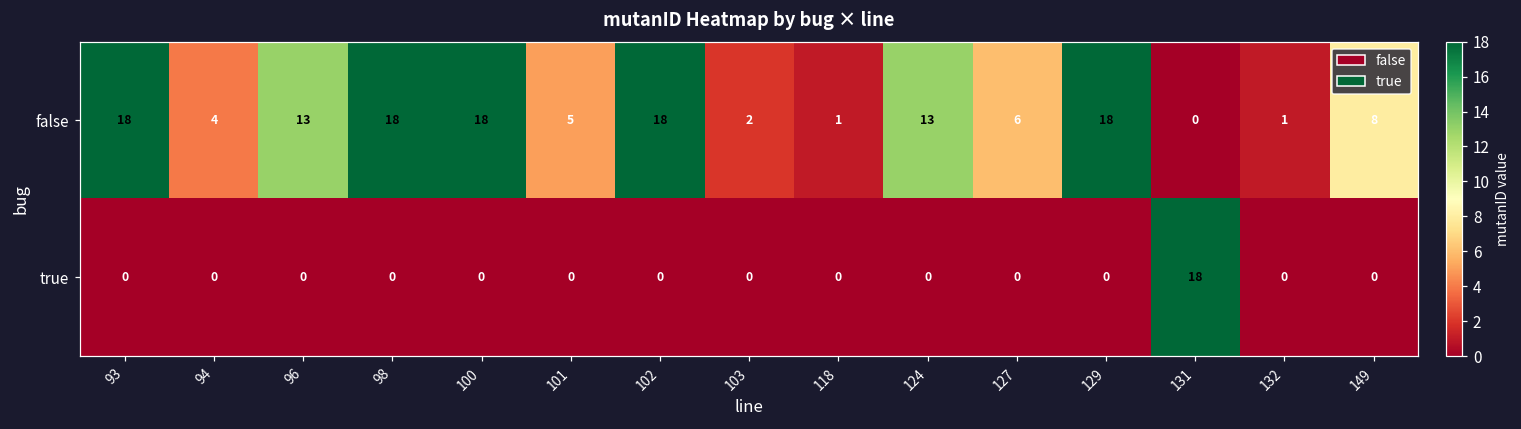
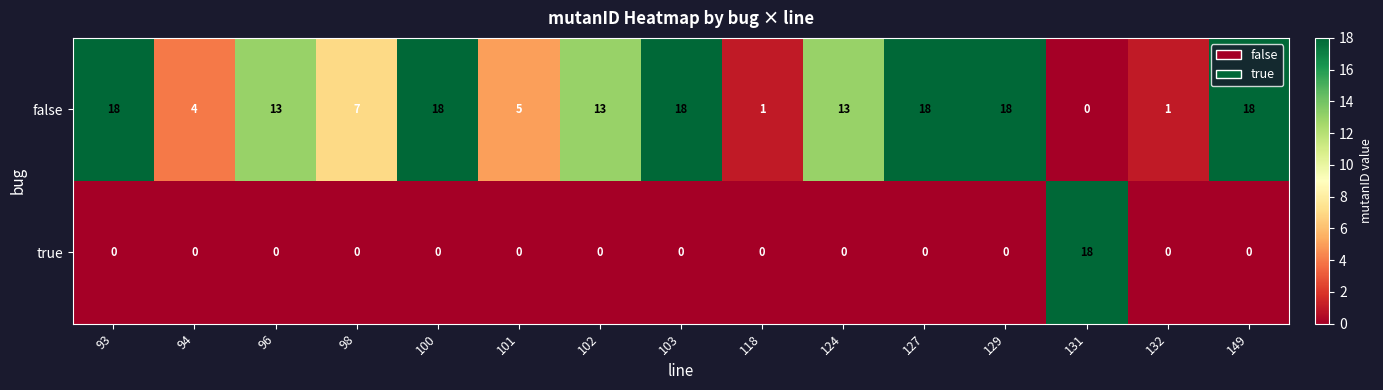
false, 98: 18 -> 7
false, 102: 18 -> 13
false, 103: 2 -> 18
false, 127: 6 -> 18
false, 149: 8 -> 18
